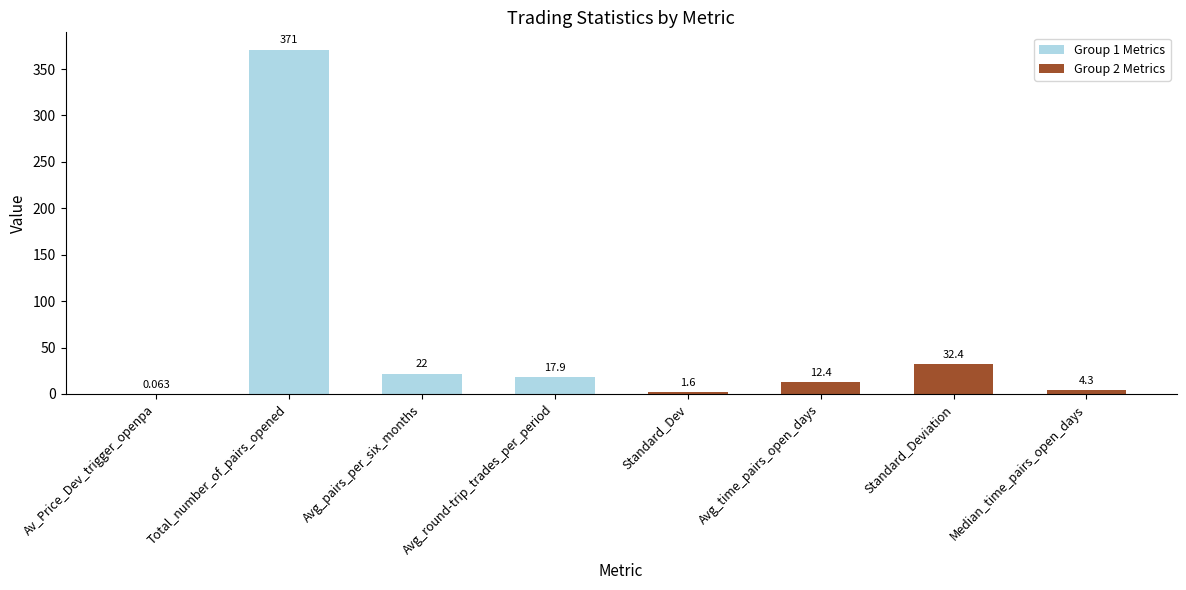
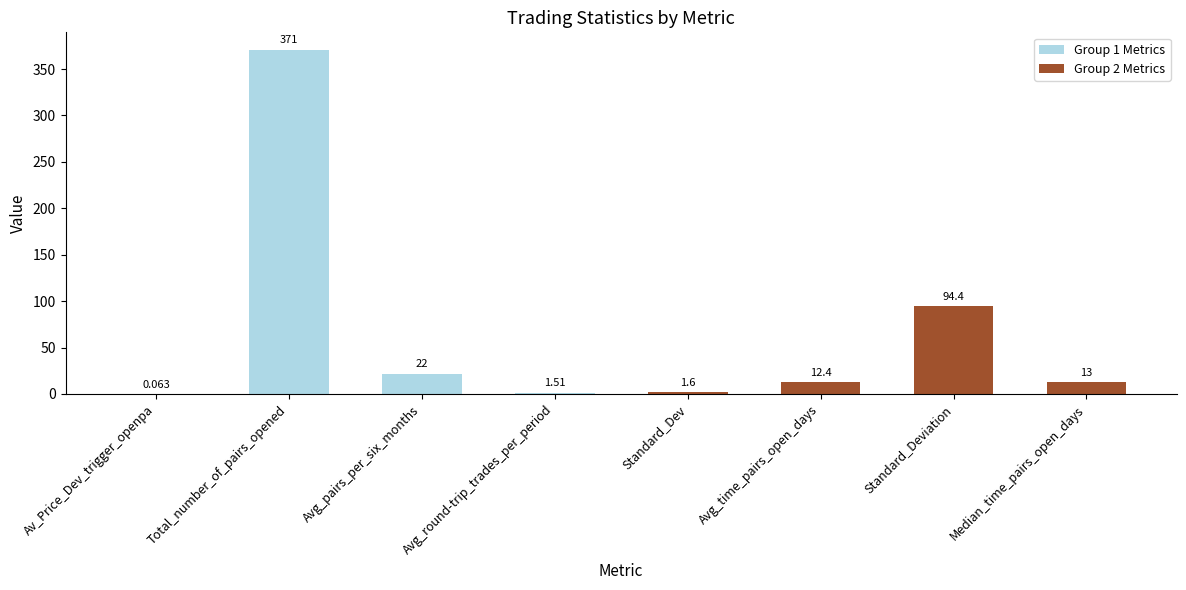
Avg_round-trip_trades_per_period: 17.9 -> 1.51
Standard_Deviation: 32.4 -> 94.4
Median_time_pairs_open_days: 4.3 -> 13
